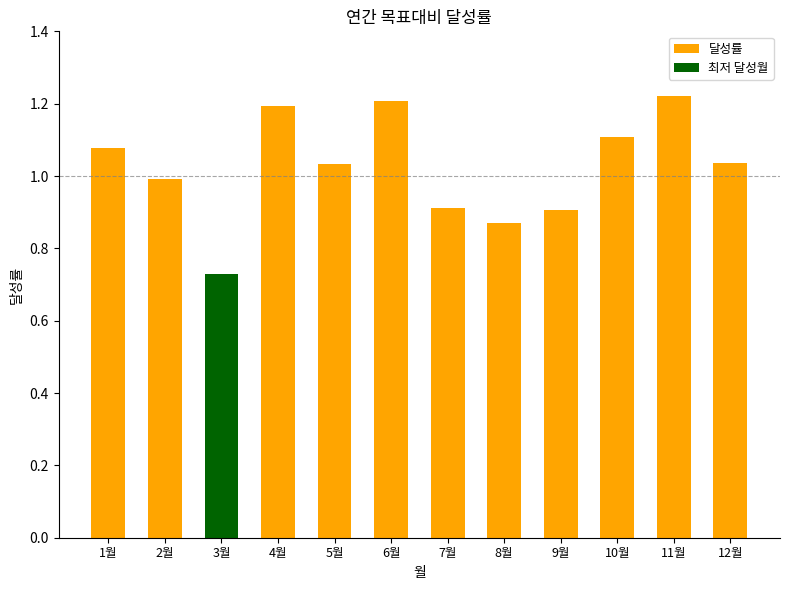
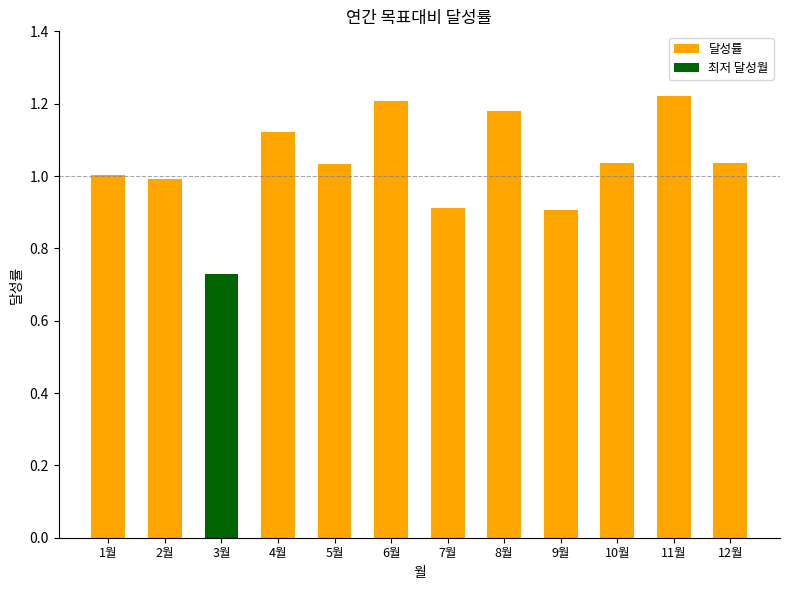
1월: 1.08 -> 1.00
4월: 1.19 -> 1.12
8월: 0.87 -> 1.18
10월: 1.11 -> 1.04
